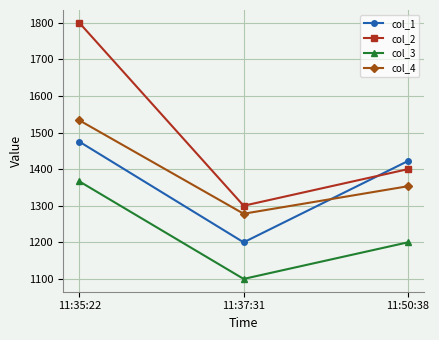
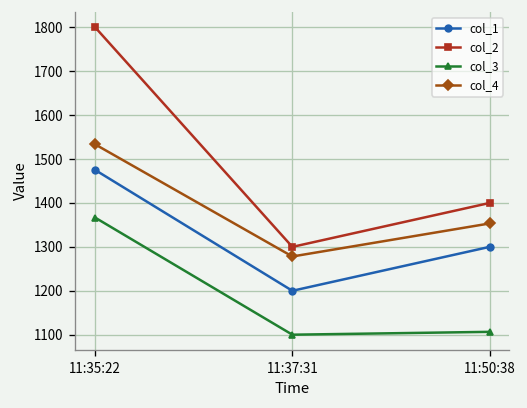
col_1, 11:50:38: 1420 -> 1300
col_3, 11:50:38: 1200 -> 1110
